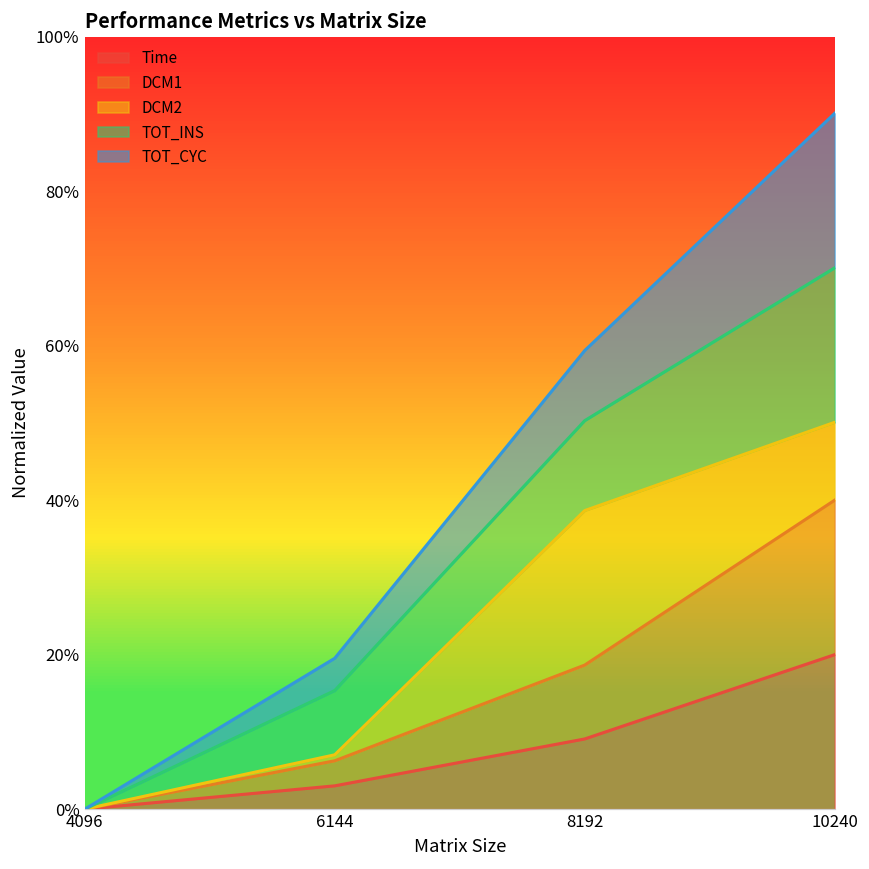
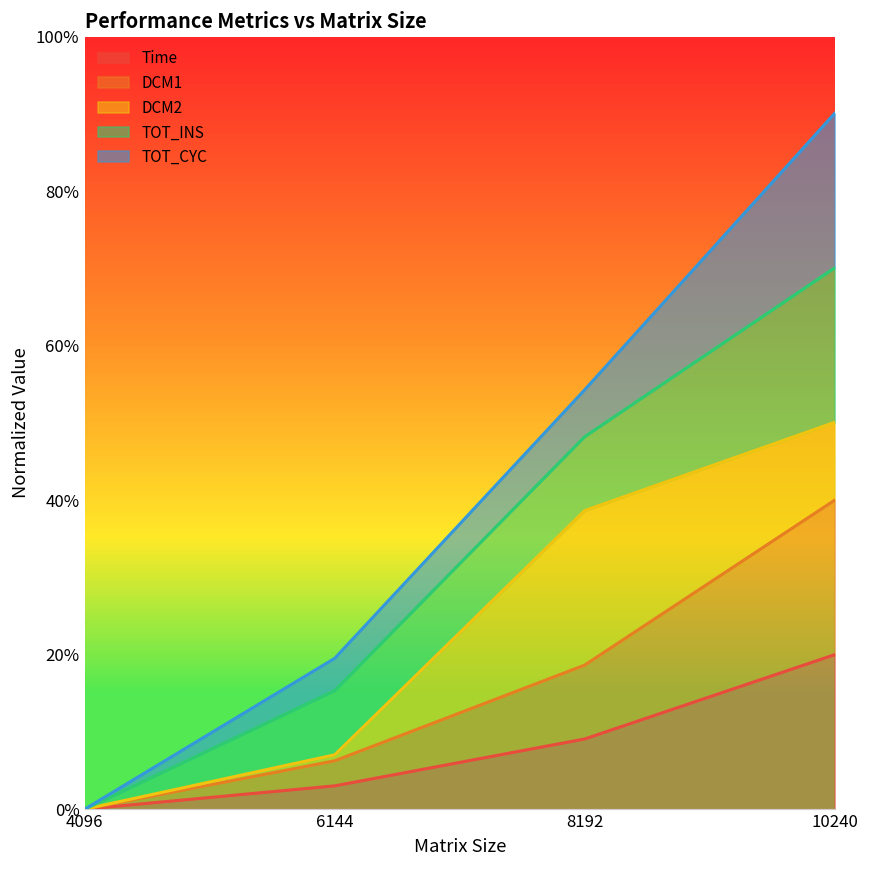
TOT_INS, 8192: 12% -> 10%
TOT_CYC, 8192: 9% -> 6%
